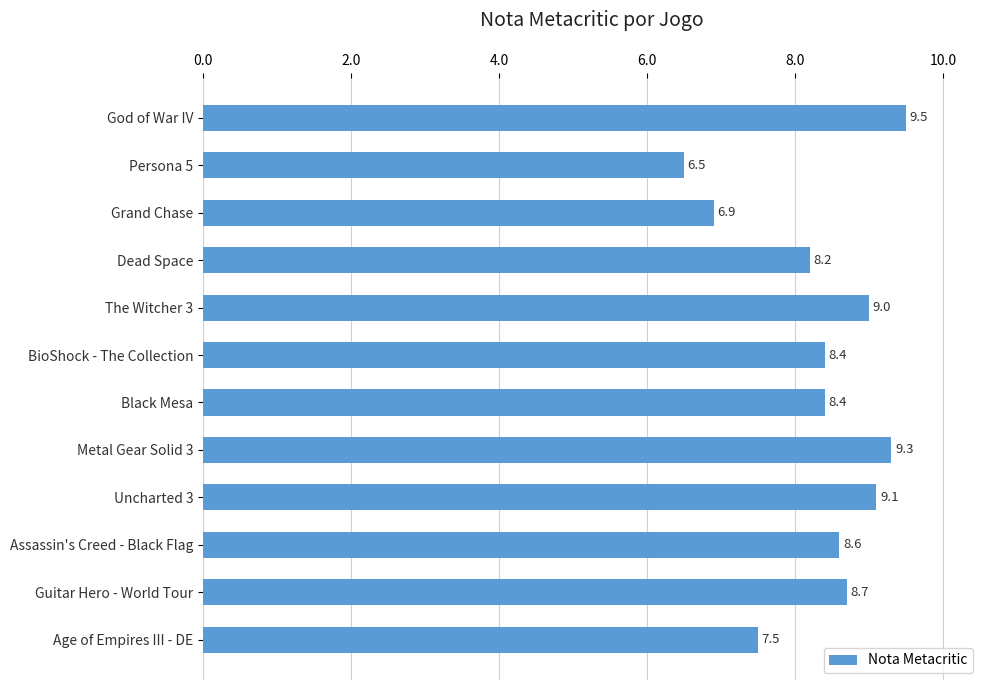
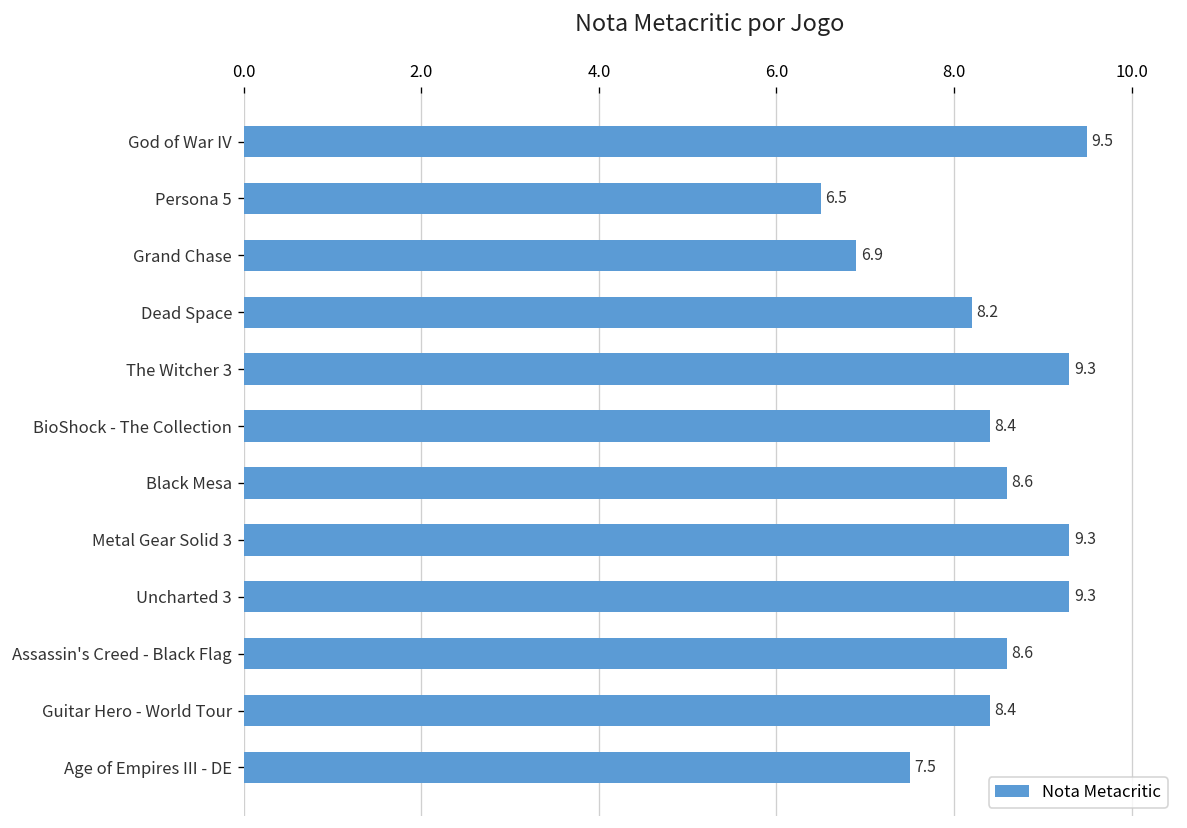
The Witcher 3: 9.0 -> 9.3
Black Mesa: 8.4 -> 8.6
Uncharted 3: 9.1 -> 9.3
Guitar Hero - World Tour: 8.7 -> 8.4
